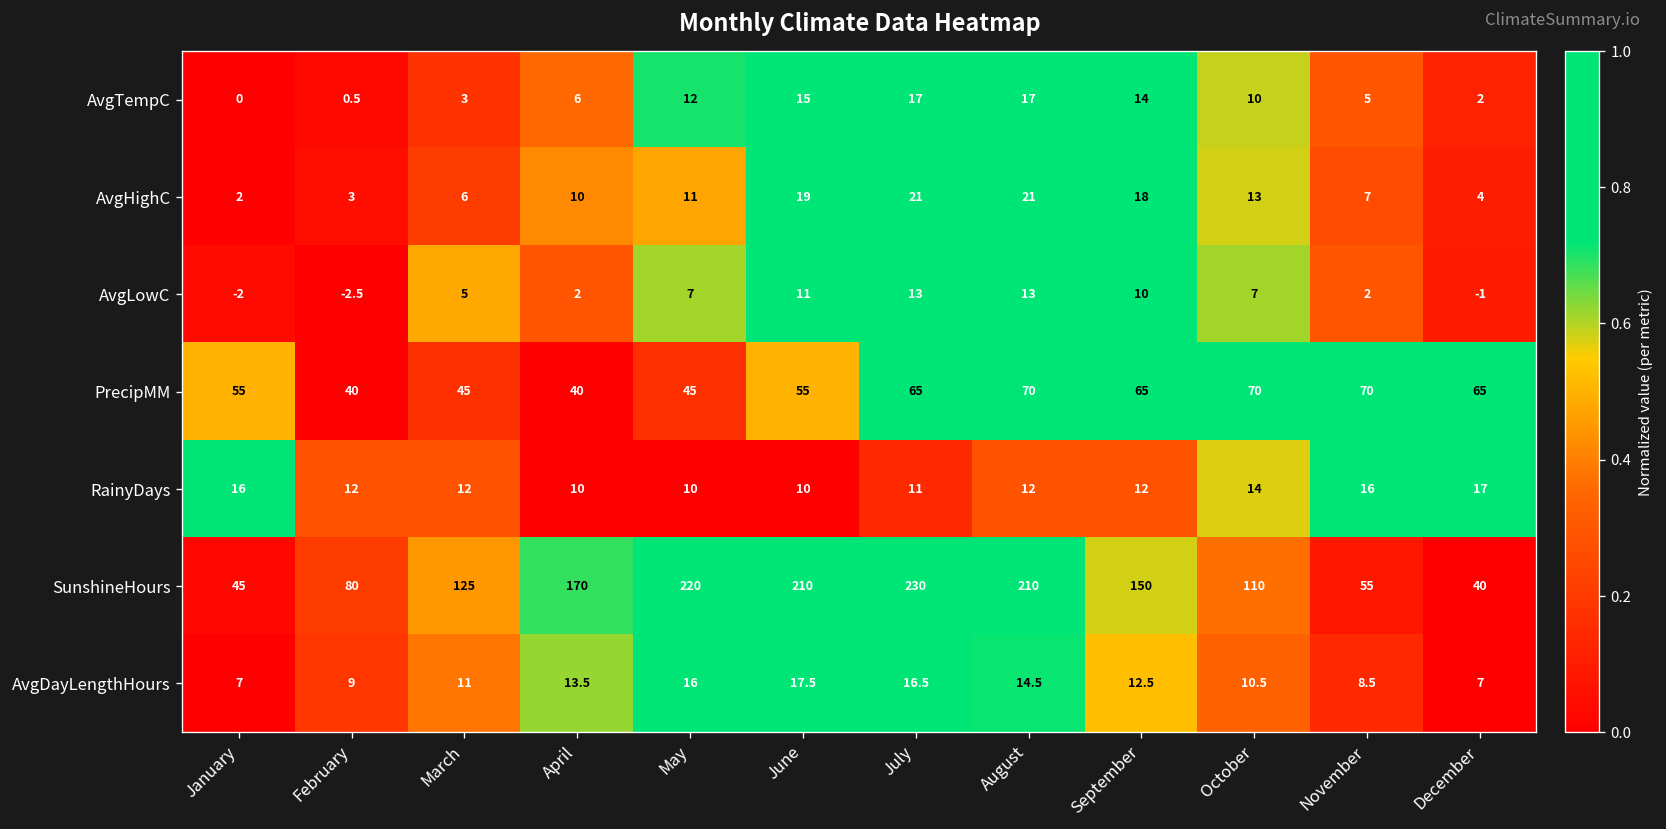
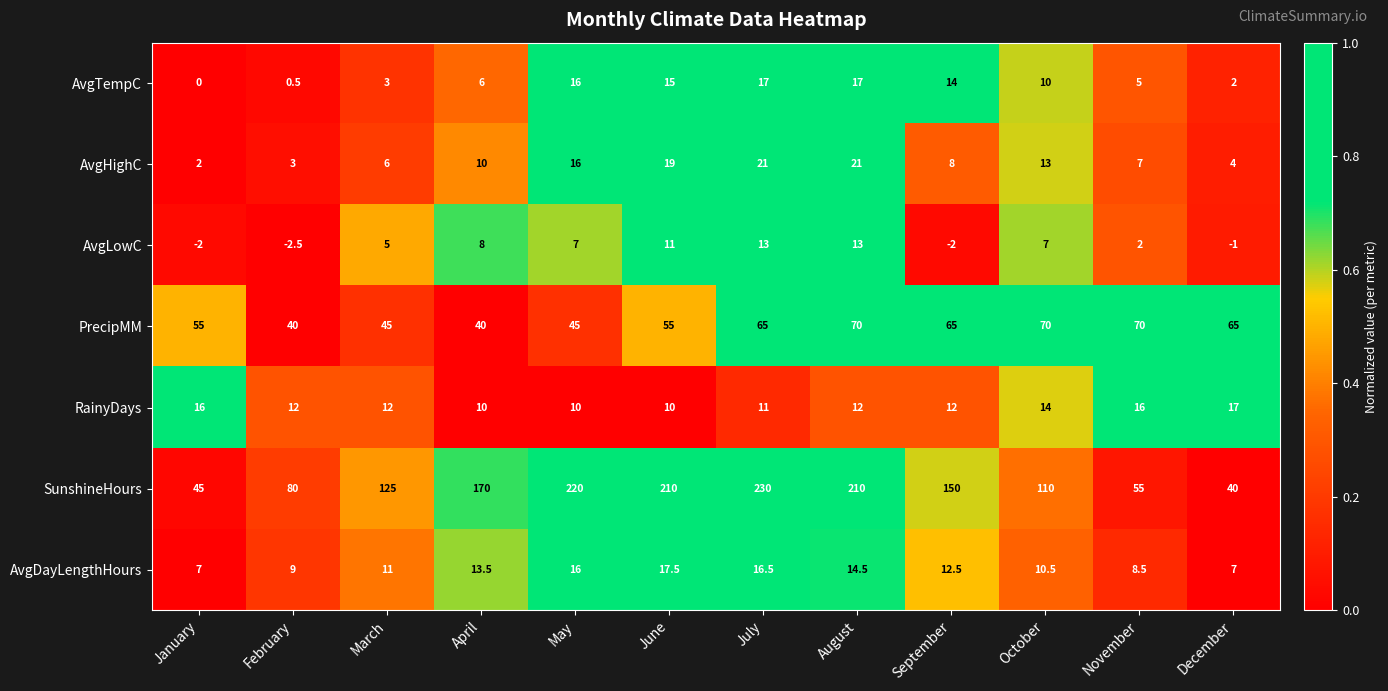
AvgTempC, May: 12 -> 16
AvgHighC, May: 11 -> 16
AvgHighC, September: 18 -> 8
AvgLowC, April: 2 -> 8
AvgLowC, September: 10 -> -2
